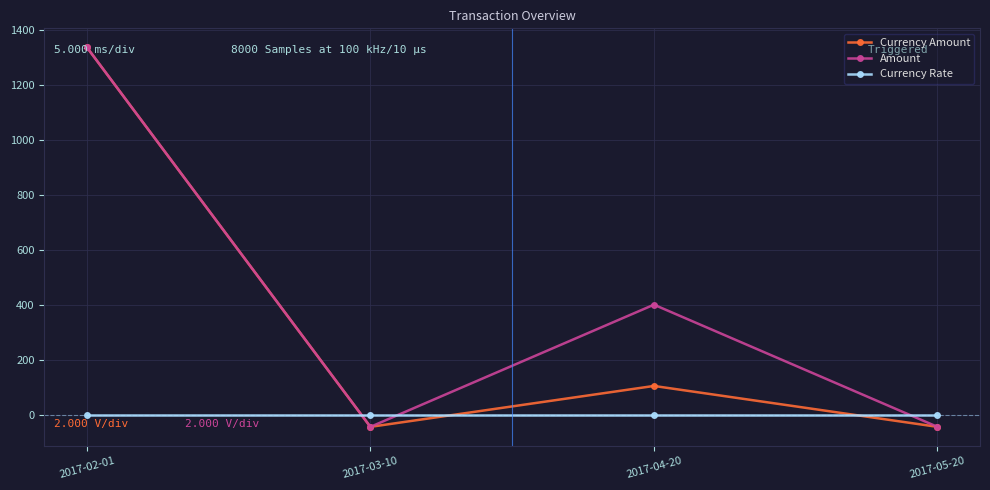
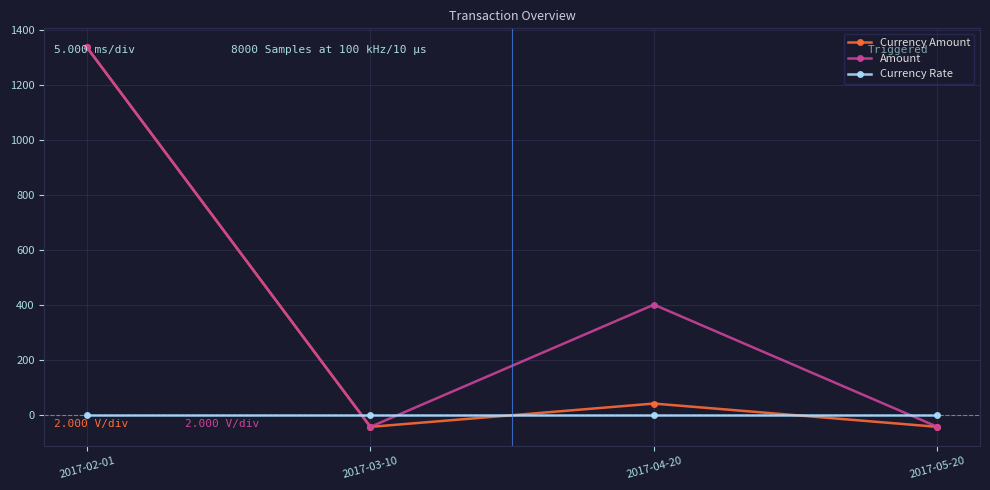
Currency Amount, 2017-04-20: 110 -> 40
